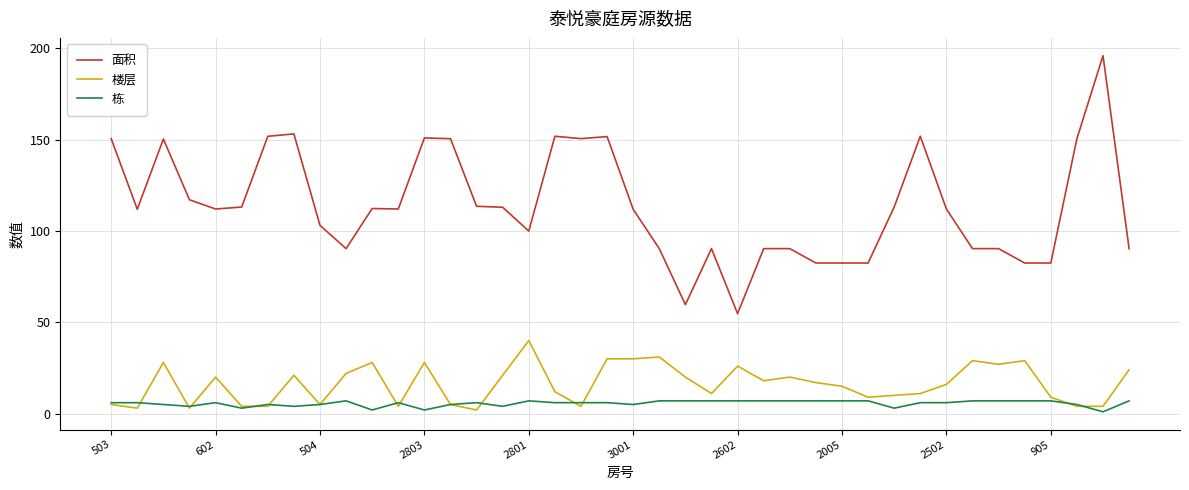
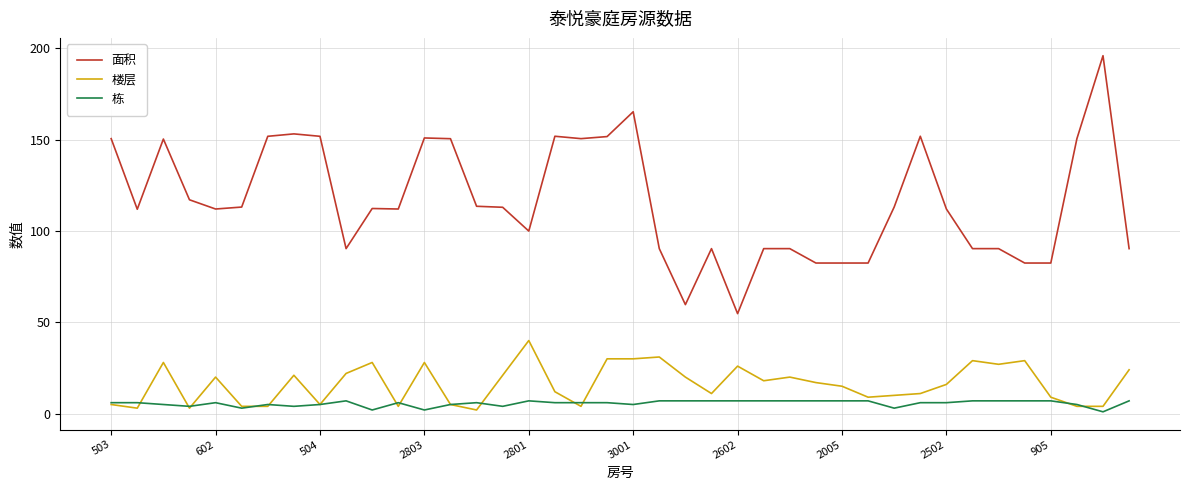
面积, 504: 103 -> 152
面积, 3001: 112 -> 165
